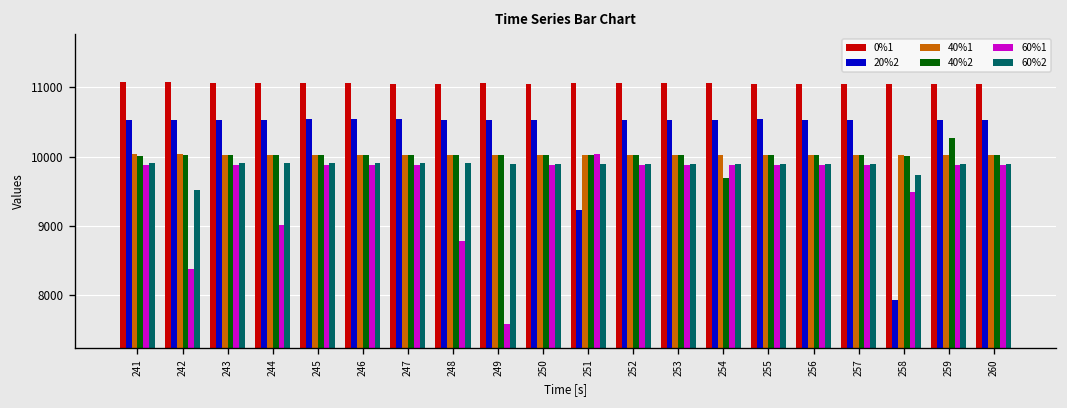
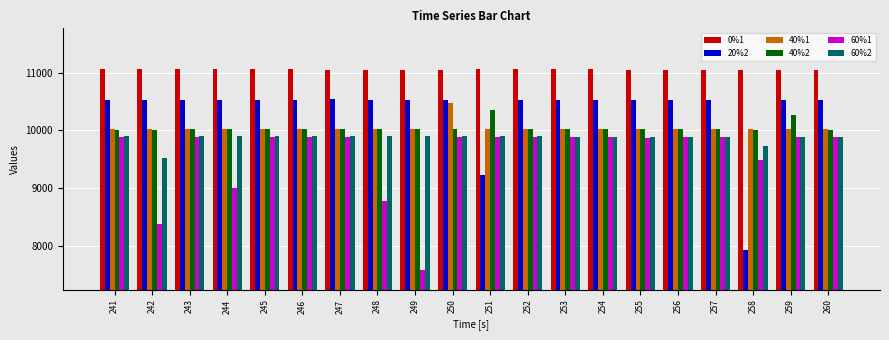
40%1, 250: 10000 -> 10500
40%2, 251: 10000 -> 10400
60%1, 251: 10000 -> 9900
40%2, 254: 9700 -> 10000
